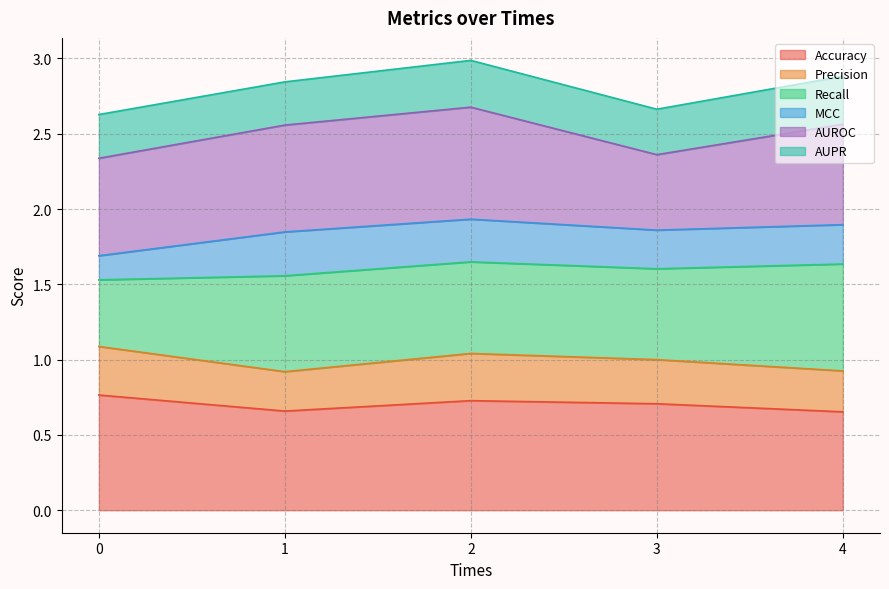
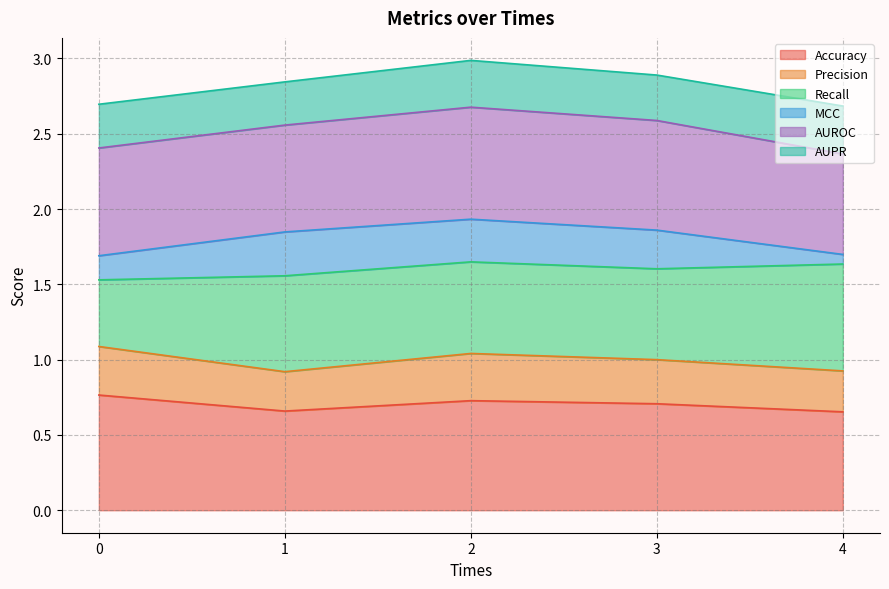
AUROC, 0: 0.65 -> 0.72
AUROC, 3: 0.50 -> 0.73
MCC, 4: 0.26 -> 0.06
